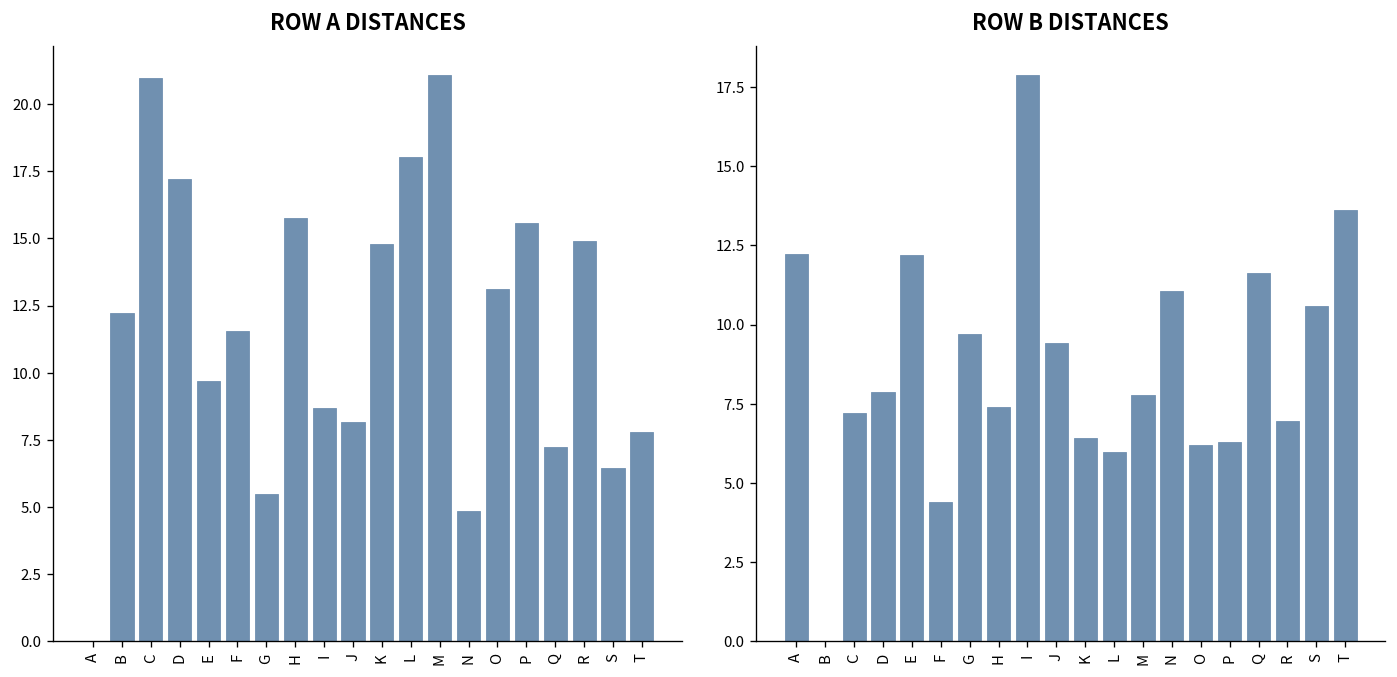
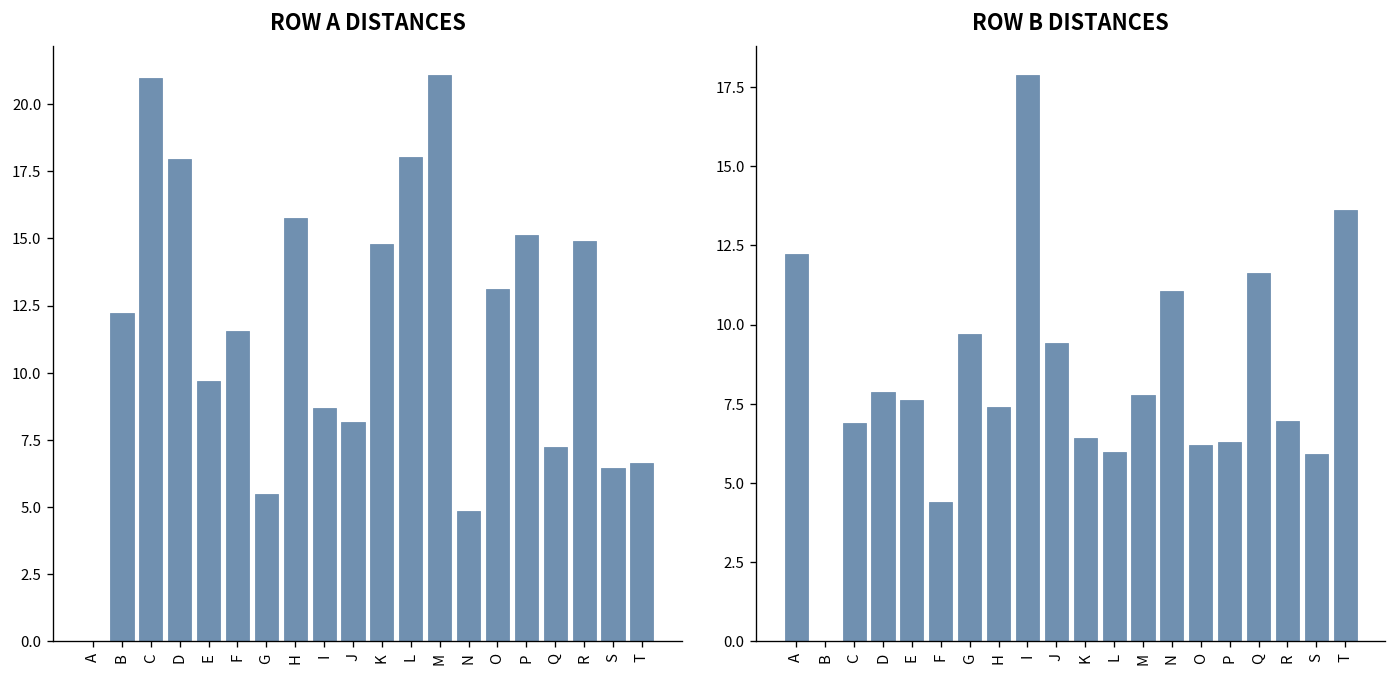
ROW A DISTANCES, D: 17.2 -> 18.0
ROW A DISTANCES, P: 15.6 -> 15.1
ROW A DISTANCES, T: 7.8 -> 6.6
ROW B DISTANCES, C: 7.2 -> 6.9
ROW B DISTANCES, E: 12.2 -> 7.6
ROW B DISTANCES, S: 10.6 -> 5.9
